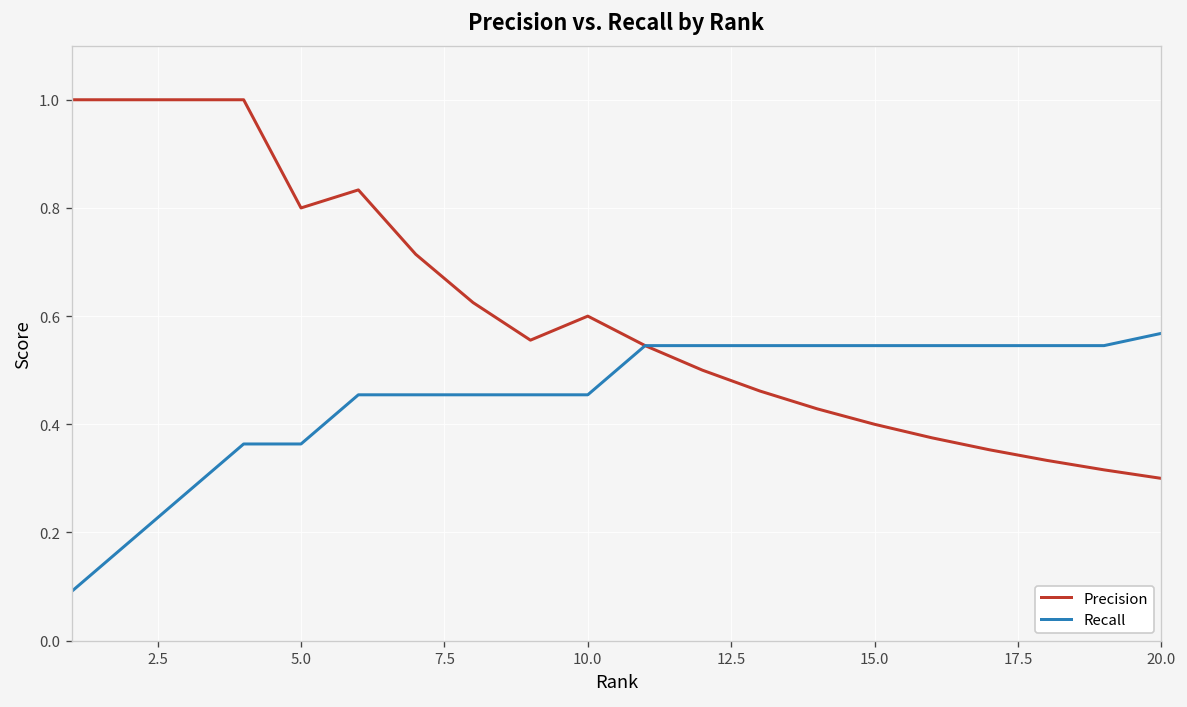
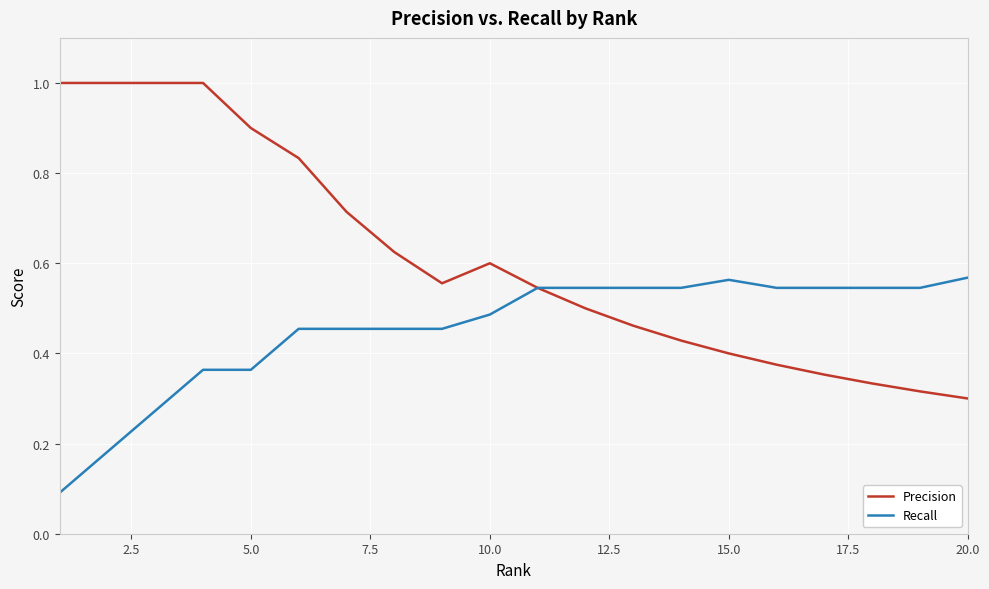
Precision, 5.0: 0.8 -> 0.9
Recall, 10.0: 0.45 -> 0.49
Recall, 15.0: 0.55 -> 0.56
